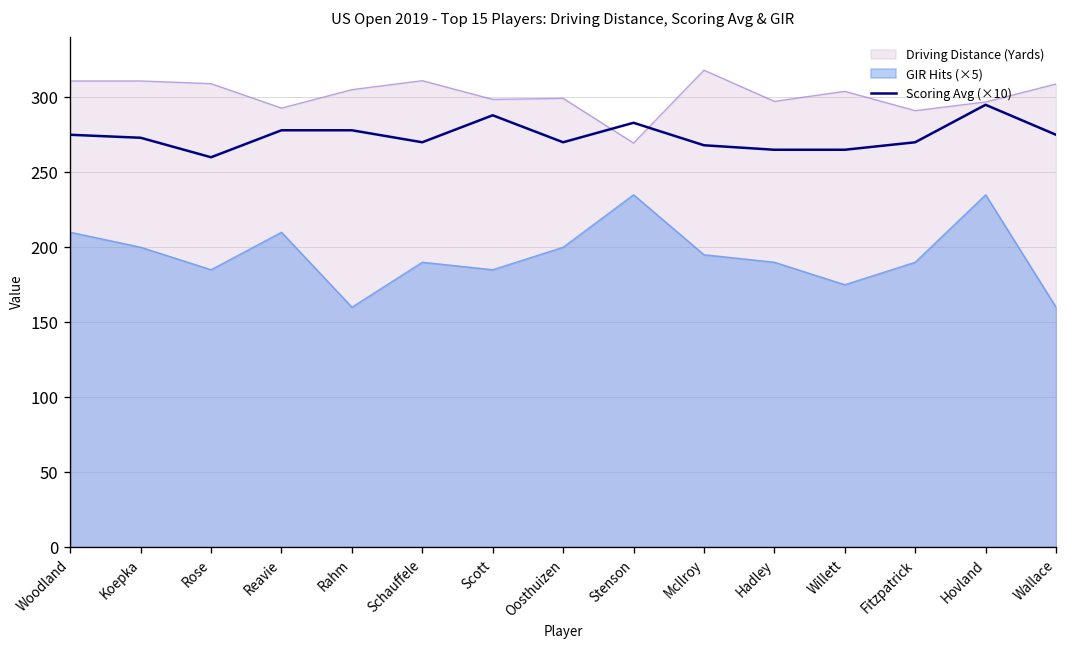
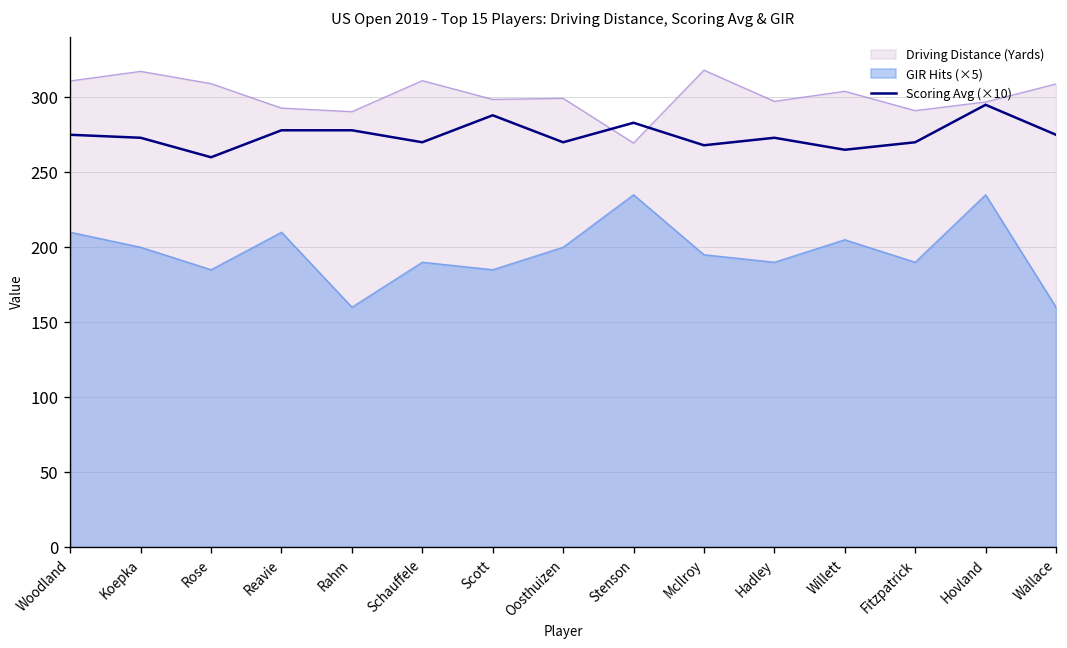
Driving Distance (Yards), Koepka: 311 -> 317
Driving Distance (Yards), Rahm: 305 -> 290
Scoring Avg (×10), Hadley: 265 -> 273
GIR Hits (×5), Willett: 175 -> 205
